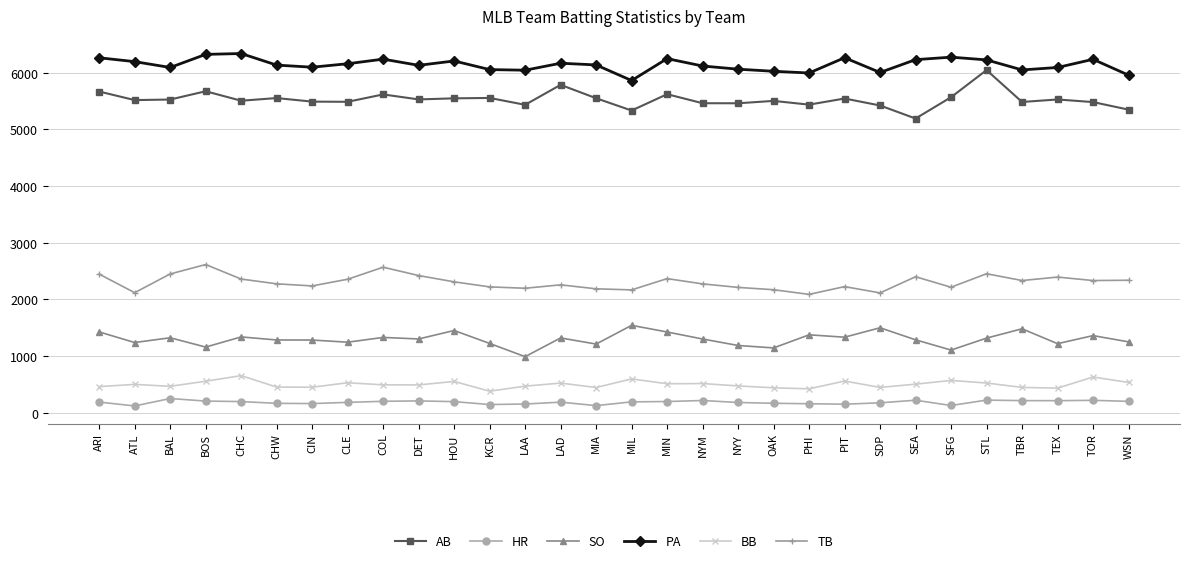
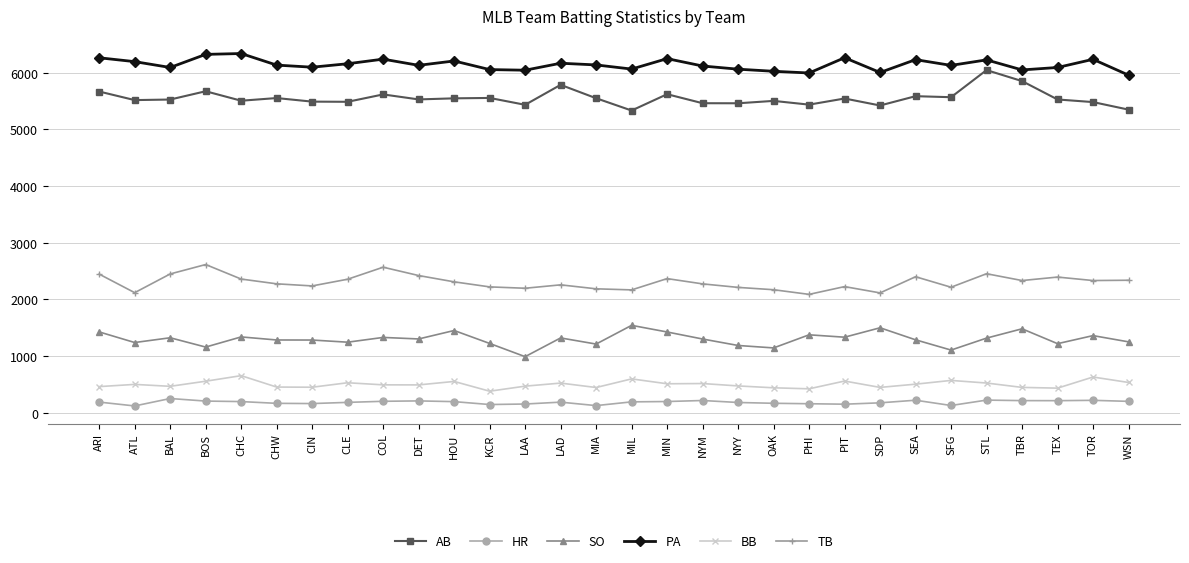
PA, MIL: 5900 -> 6100
AB, SEA: 5200 -> 5600
PA, SFG: 6300 -> 6100
AB, TBR: 5500 -> 5800
